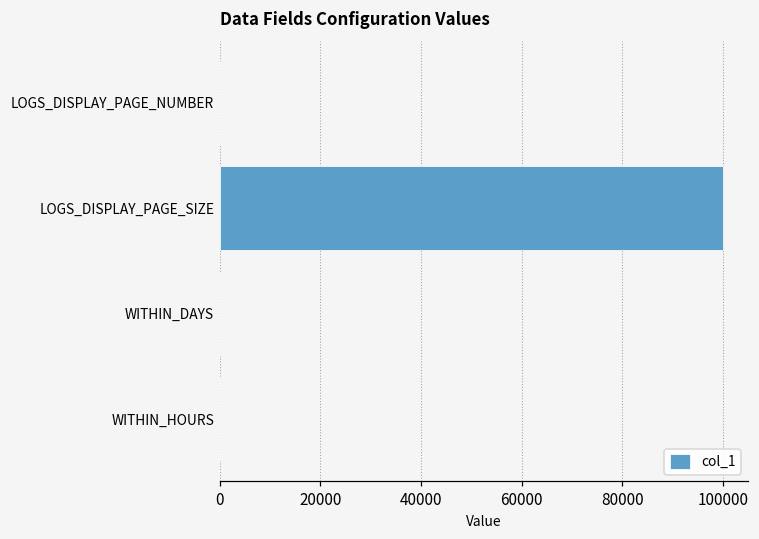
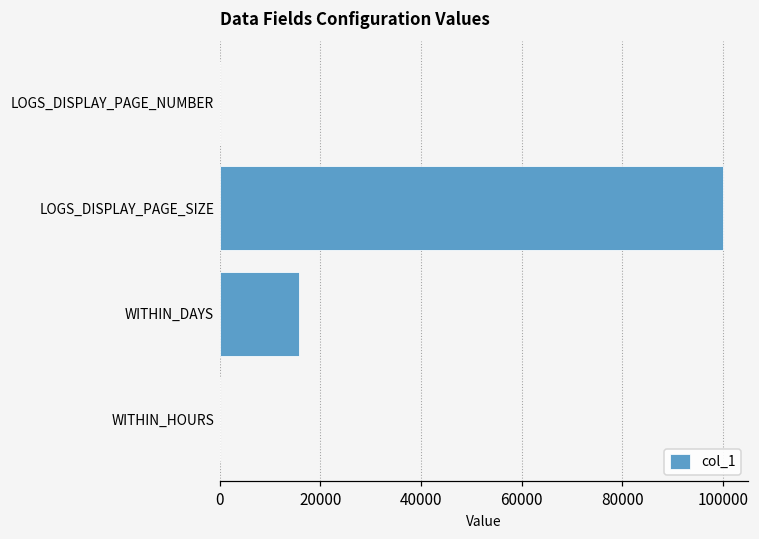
WITHIN_DAYS: 0 -> 16000
